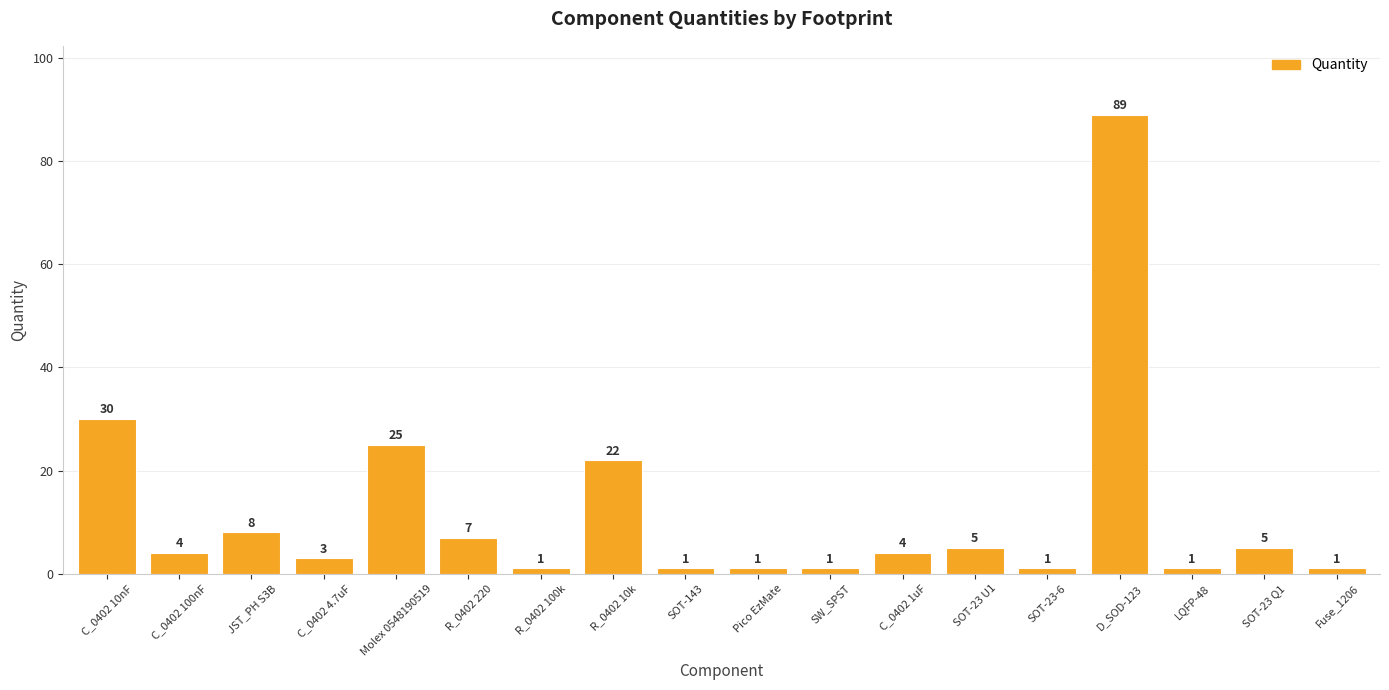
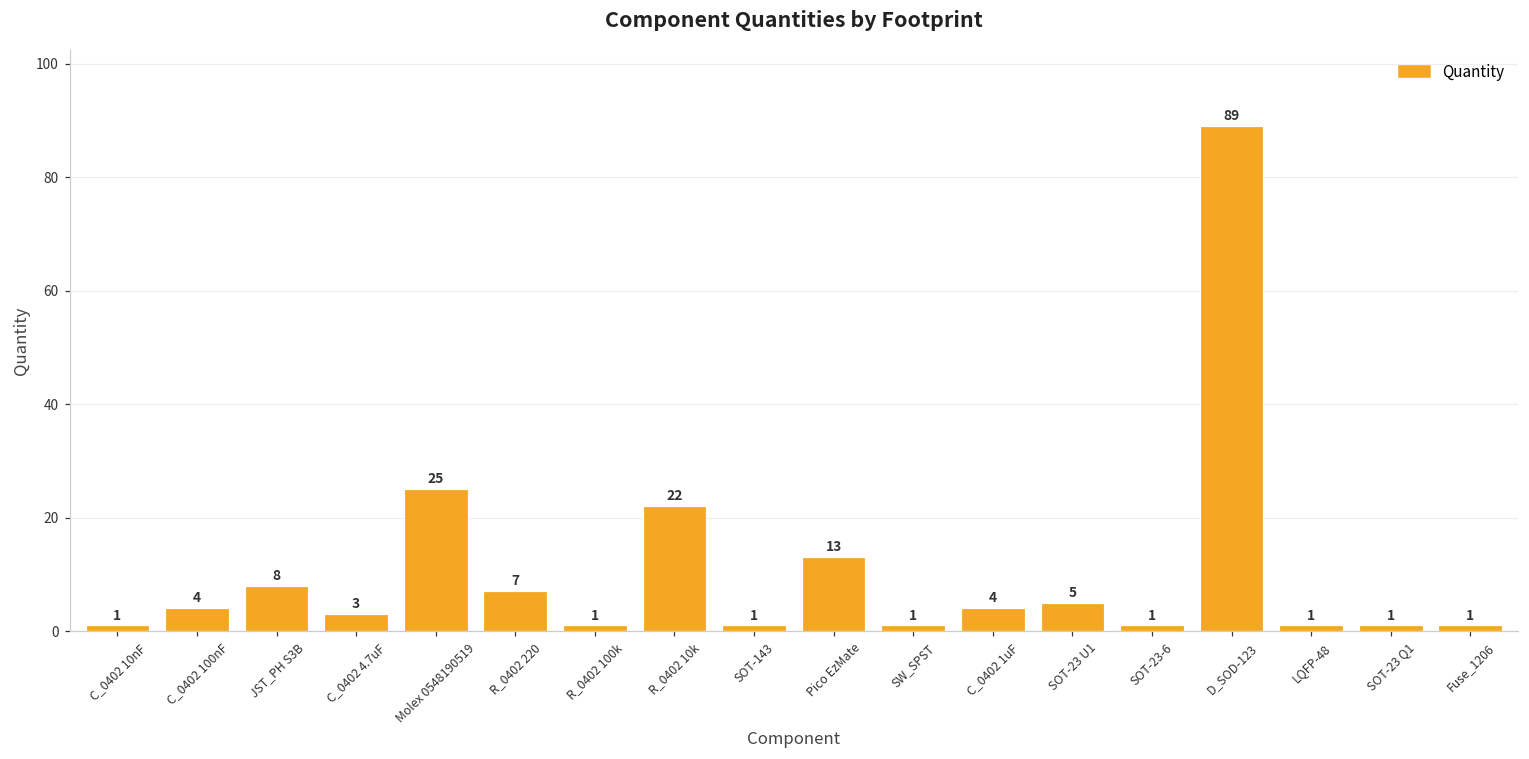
C_0402 10nF: 30 -> 1
Pico EzMate: 1 -> 13
SOT-23 Q1: 5 -> 1
